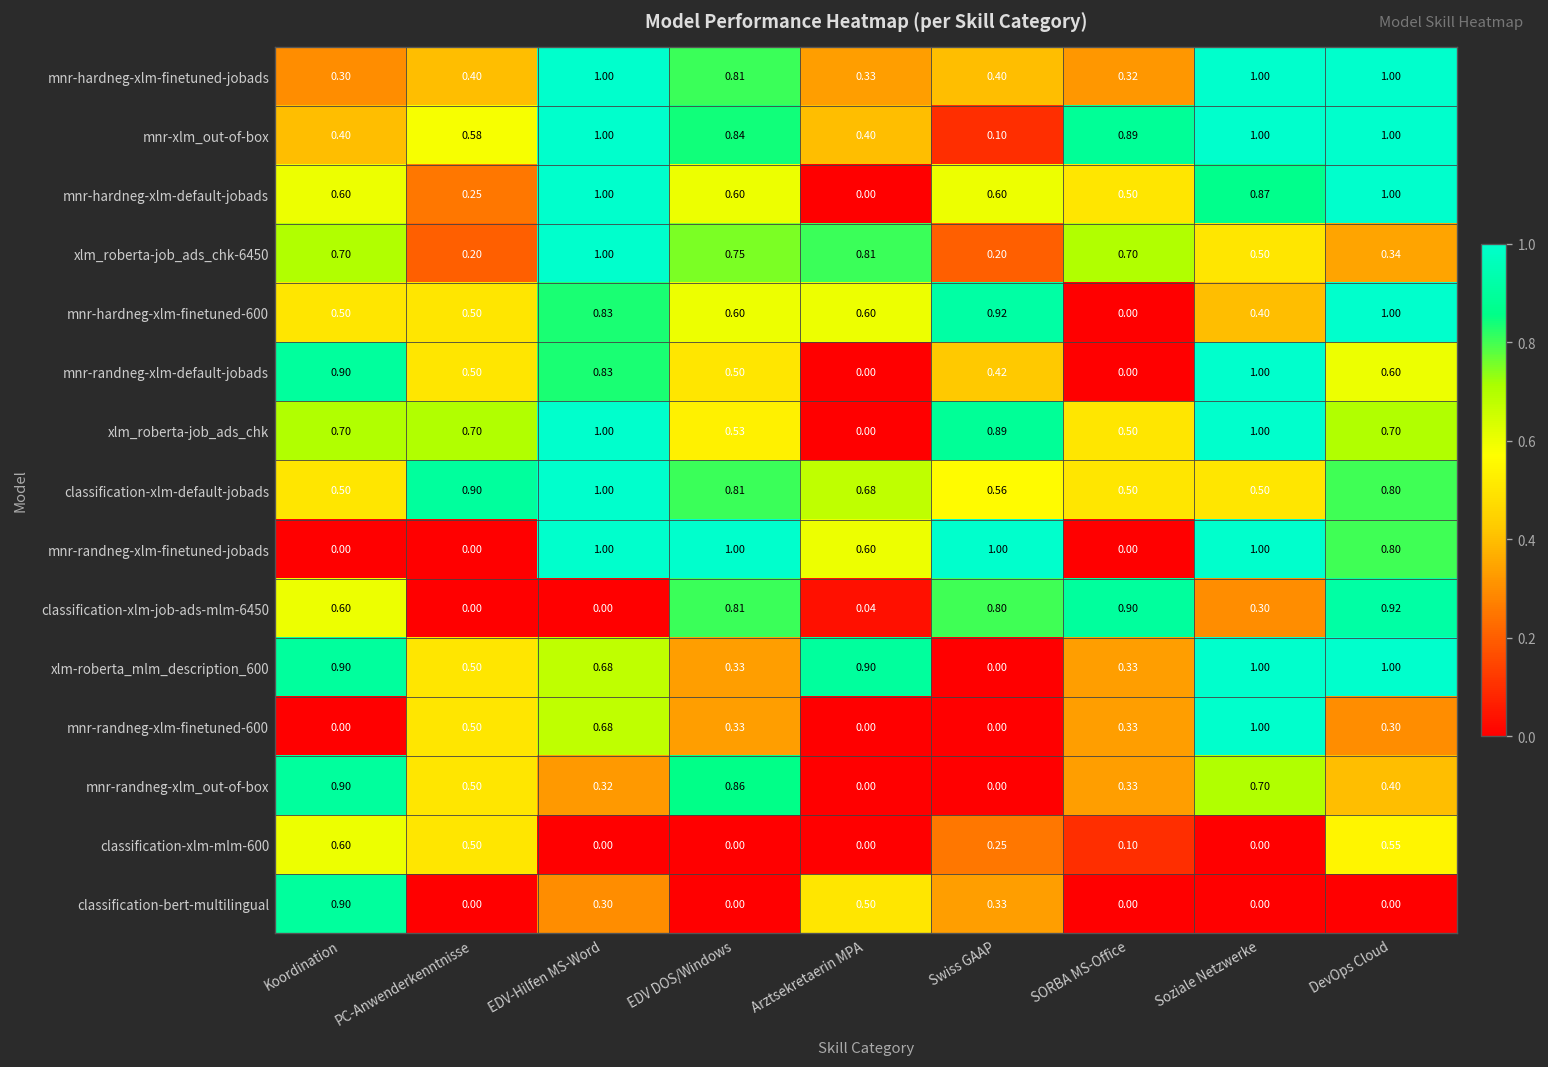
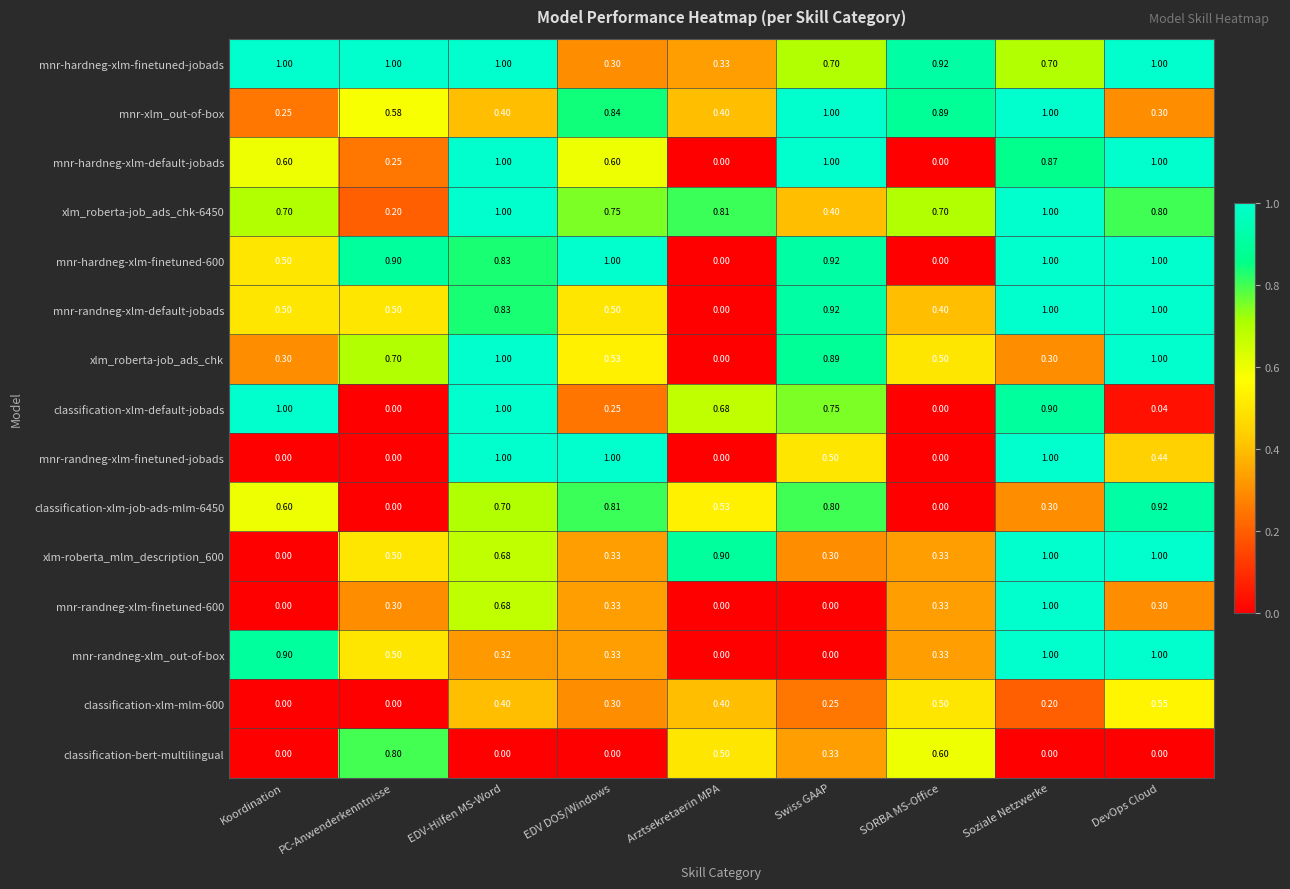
mnr-hardneg-xlm-finetuned-jobads, Koordination: 0.30 -> 1.00
mnr-hardneg-xlm-finetuned-jobads, PC-Anwenderkenntnisse: 0.40 -> 1.00
mnr-hardneg-xlm-finetuned-jobads, EDV DOS/Windows: 0.81 -> 0.30
mnr-hardneg-xlm-finetuned-jobads, Swiss GAAP: 0.40 -> 0.70
mnr-hardneg-xlm-finetuned-jobads, SORBA MS-Office: 0.32 -> 0.92
mnr-hardneg-xlm-finetuned-jobads, Soziale Netzwerke: 1.00 -> 0.70
mnr-xlm_out-of-box, Koordination: 0.40 -> 0.25
mnr-xlm_out-of-box, EDV-Hilfen MS-Word: 1.00 -> 0.40
mnr-xlm_out-of-box, Swiss GAAP: 0.10 -> 1.00
mnr-xlm_out-of-box, DevOps Cloud: 1.00 -> 0.30
mnr-hardneg-xlm-default-jobads, Swiss GAAP: 0.60 -> 1.00
mnr-hardneg-xlm-default-jobads, SORBA MS-Office: 0.50 -> 0.00
xlm_roberta-job_ads_chk-6450, Swiss GAAP: 0.20 -> 0.40
xlm_roberta-job_ads_chk-6450, Soziale Netzwerke: 0.50 -> 1.00
xlm_roberta-job_ads_chk-6450, DevOps Cloud: 0.34 -> 0.80
mnr-hardneg-xlm-finetuned-600, PC-Anwenderkenntnisse: 0.50 -> 0.90
mnr-hardneg-xlm-finetuned-600, EDV DOS/Windows: 0.60 -> 1.00
mnr-hardneg-xlm-finetuned-600, Arztsekretaerin MPA: 0.60 -> 0.00
mnr-hardneg-xlm-finetuned-600, Soziale Netzwerke: 0.40 -> 1.00
mnr-randneg-xlm-default-jobads, Koordination: 0.90 -> 0.50
mnr-randneg-xlm-default-jobads, Swiss GAAP: 0.42 -> 0.92
mnr-randneg-xlm-default-jobads, SORBA MS-Office: 0.00 -> 0.40
mnr-randneg-xlm-default-jobads, DevOps Cloud: 0.60 -> 1.00
xlm_roberta-job_ads_chk, Koordination: 0.70 -> 0.30
xlm_roberta-job_ads_chk, Soziale Netzwerke: 1.00 -> 0.30
xlm_roberta-job_ads_chk, DevOps Cloud: 0.70 -> 1.00
classification-xlm-default-jobads, Koordination: 0.50 -> 1.00
classification-xlm-default-jobads, PC-Anwenderkenntnisse: 0.90 -> 0.00
classification-xlm-default-jobads, EDV DOS/Windows: 0.81 -> 0.25
classification-xlm-default-jobads, Swiss GAAP: 0.56 -> 0.75
classification-xlm-default-jobads, SORBA MS-Office: 0.50 -> 0.00
classification-xlm-default-jobads, Soziale Netzwerke: 0.50 -> 0.90
classification-xlm-default-jobads, DevOps Cloud: 0.80 -> 0.04
mnr-randneg-xlm-finetuned-jobads, Arztsekretaerin MPA: 0.60 -> 0.00
mnr-randneg-xlm-finetuned-jobads, Swiss GAAP: 1.00 -> 0.50
mnr-randneg-xlm-finetuned-jobads, DevOps Cloud: 0.80 -> 0.44
classification-xlm-job-ads-mlm-6450, EDV-Hilfen MS-Word: 0.00 -> 0.70
classification-xlm-job-ads-mlm-6450, Arztsekretaerin MPA: 0.04 -> 0.53
classification-xlm-job-ads-mlm-6450, SORBA MS-Office: 0.90 -> 0.00
xlm-roberta_mlm_description_600, Koordination: 0.90 -> 0.00
xlm-roberta_mlm_description_600, Swiss GAAP: 0.00 -> 0.30
mnr-randneg-xlm-finetuned-600, PC-Anwenderkenntnisse: 0.50 -> 0.30
mnr-randneg-xlm_out-of-box, EDV DOS/Windows: 0.86 -> 0.33
mnr-randneg-xlm_out-of-box, Soziale Netzwerke: 0.70 -> 1.00
mnr-randneg-xlm_out-of-box, DevOps Cloud: 0.40 -> 1.00
classification-xlm-mlm-600, Koordination: 0.60 -> 0.00
classification-xlm-mlm-600, PC-Anwenderkenntnisse: 0.50 -> 0.00
classification-xlm-mlm-600, EDV-Hilfen MS-Word: 0.00 -> 0.40
classification-xlm-mlm-600, EDV DOS/Windows: 0.00 -> 0.30
classification-xlm-mlm-600, Arztsekretaerin MPA: 0.00 -> 0.40
classification-xlm-mlm-600, SORBA MS-Office: 0.10 -> 0.50
classification-xlm-mlm-600, Soziale Netzwerke: 0.00 -> 0.20
classification-bert-multilingual, Koordination: 0.90 -> 0.00
classification-bert-multilingual, PC-Anwenderkenntnisse: 0.00 -> 0.80
classification-bert-multilingual, EDV-Hilfen MS-Word: 0.30 -> 0.00
classification-bert-multilingual, SORBA MS-Office: 0.00 -> 0.60
